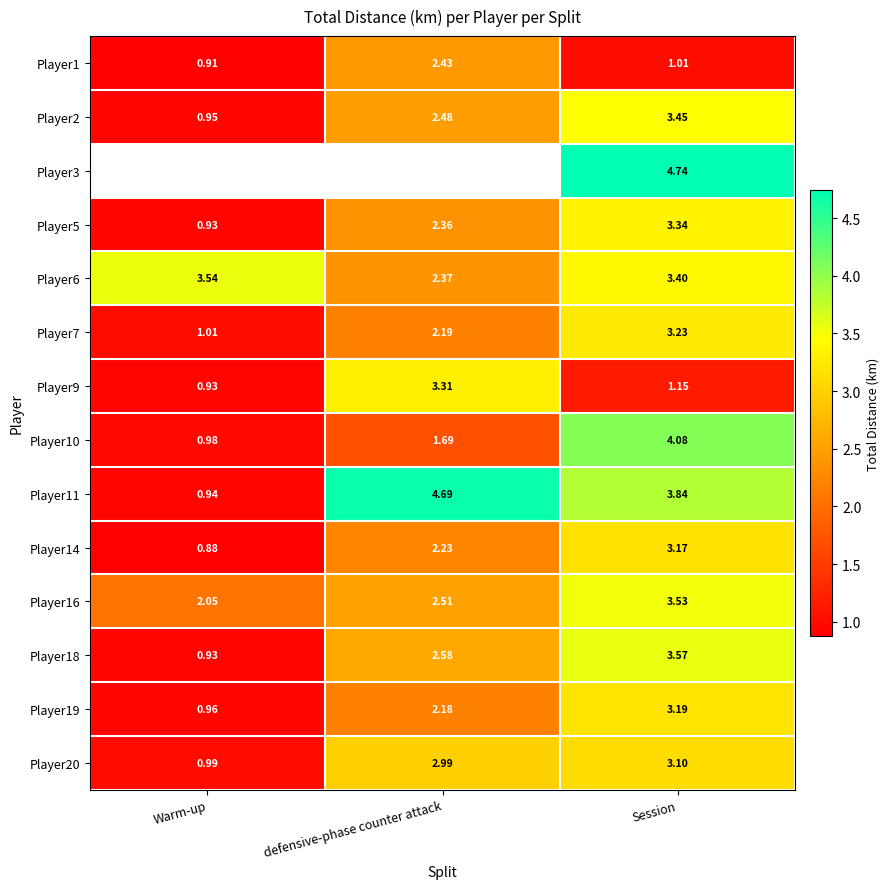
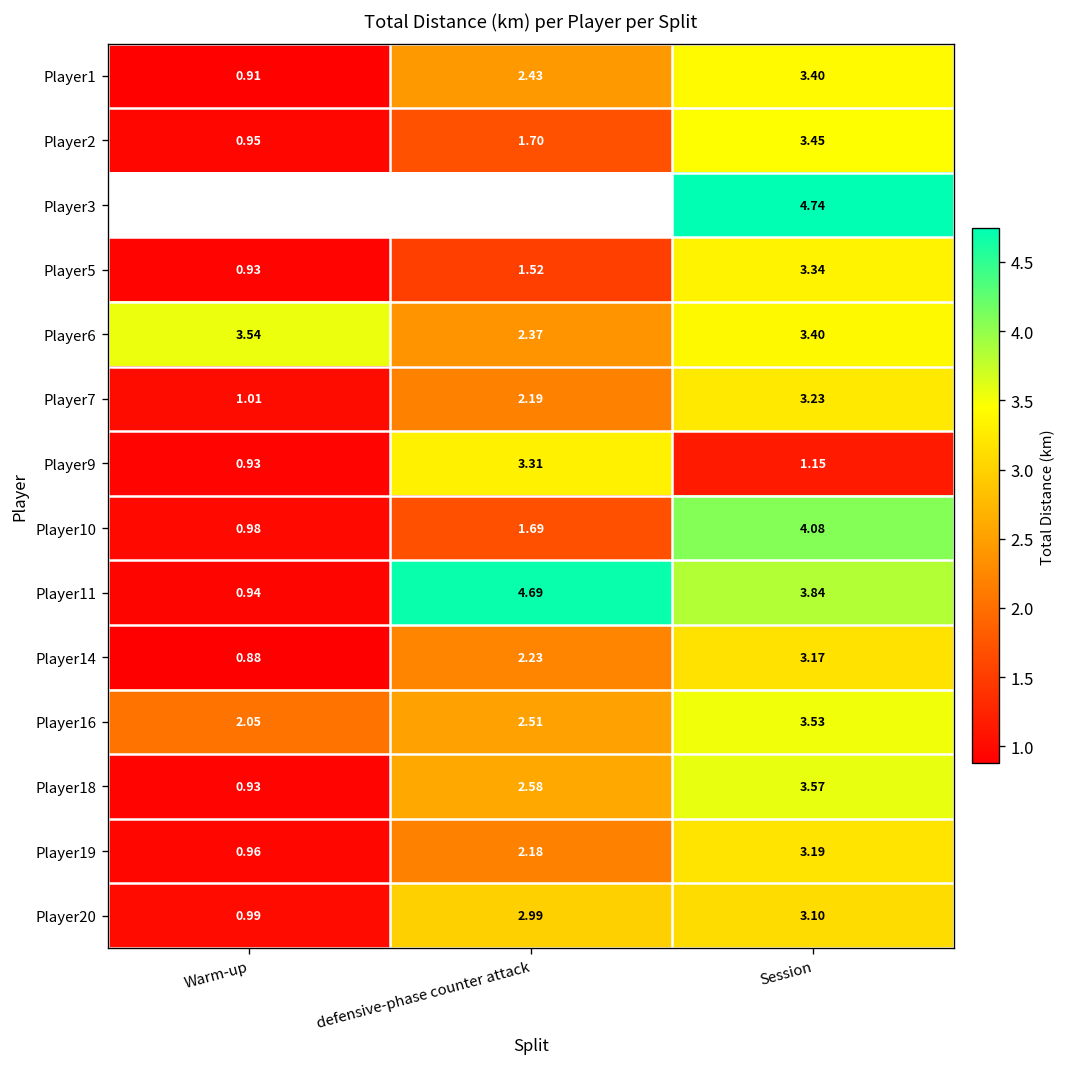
Player1, Session: 1.01 -> 3.40
Player2, defensive-phase counter attack: 2.48 -> 1.70
Player5, defensive-phase counter attack: 2.36 -> 1.52
